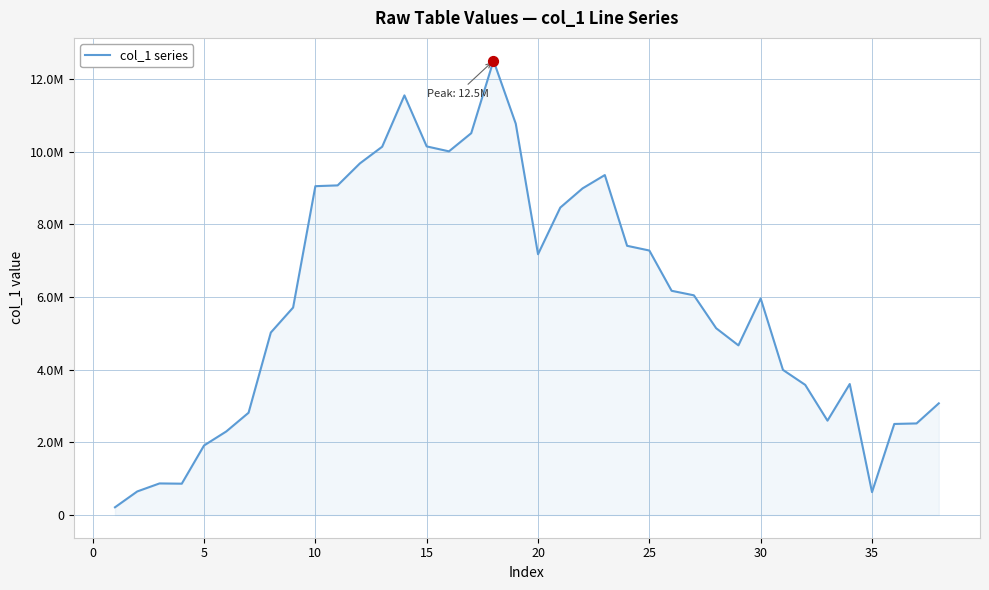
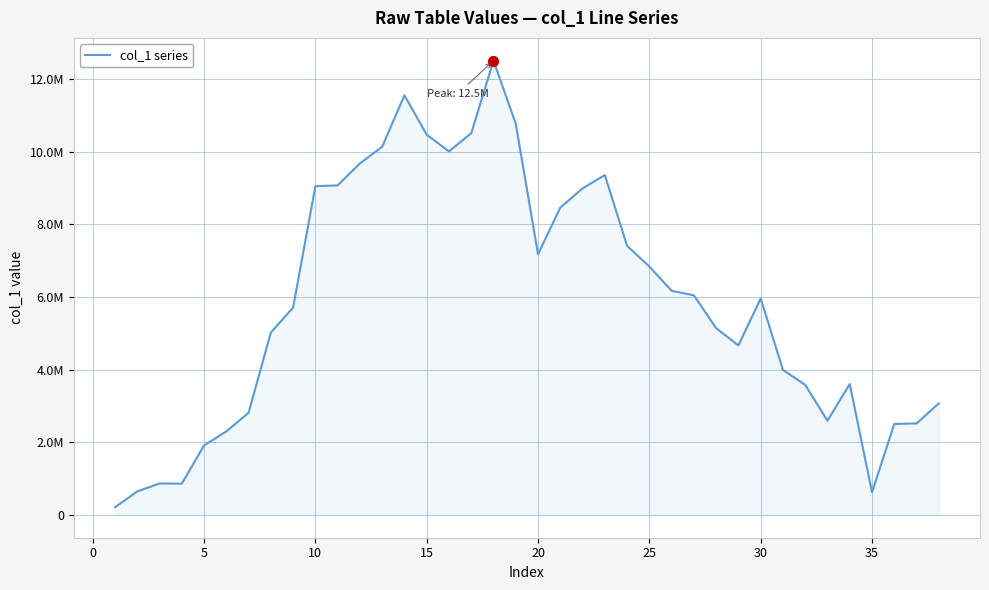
col_1 series, 15: 10100000 -> 10500000
col_1 series, 25: 7300000 -> 6800000
